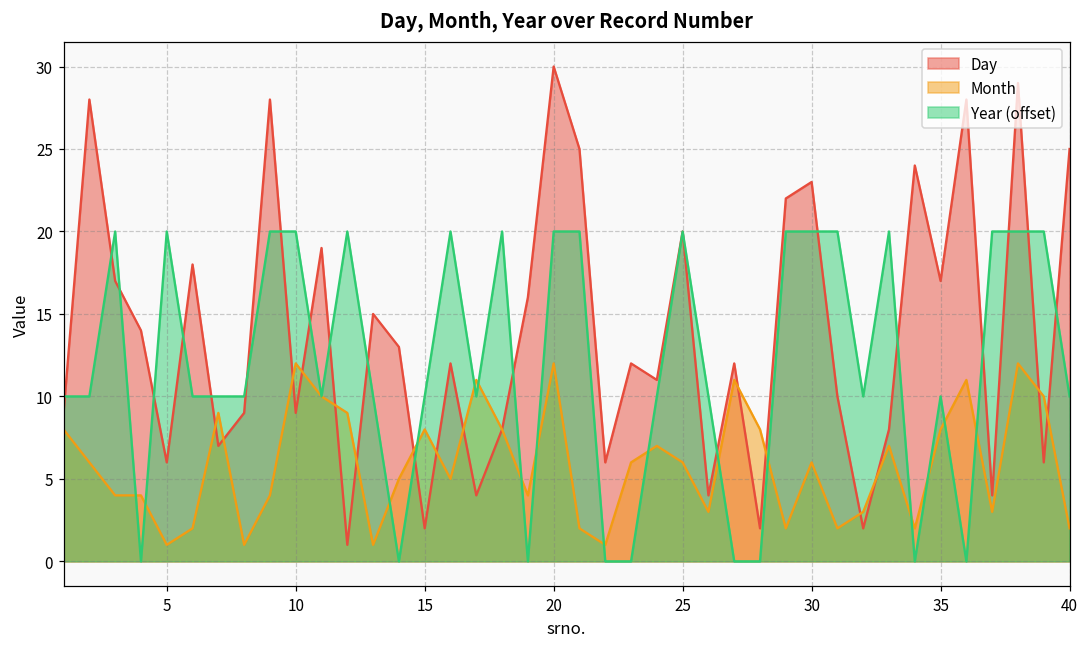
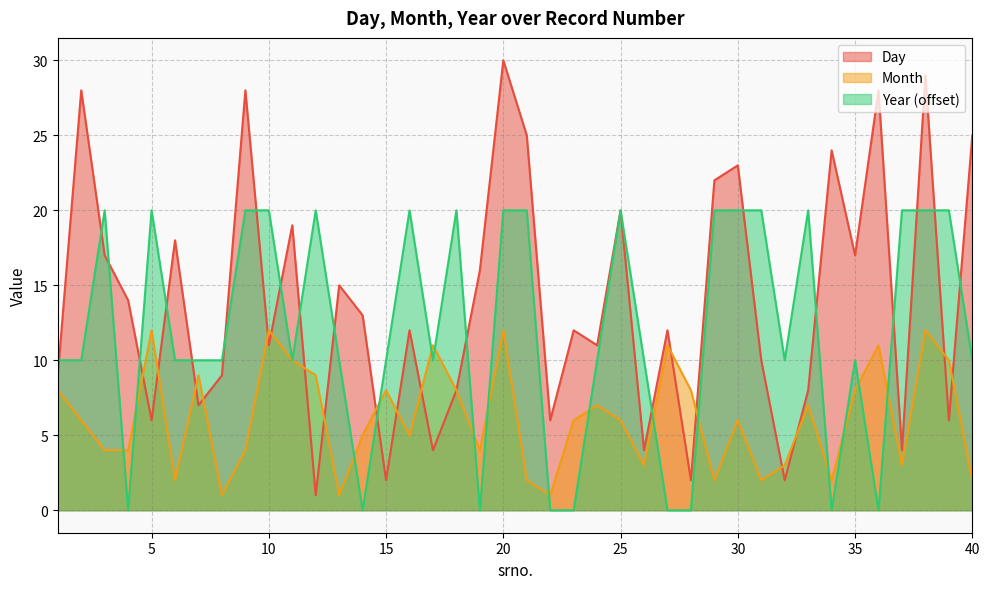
Month, 5: 1 -> 12
Day, 10: 9 -> 11
